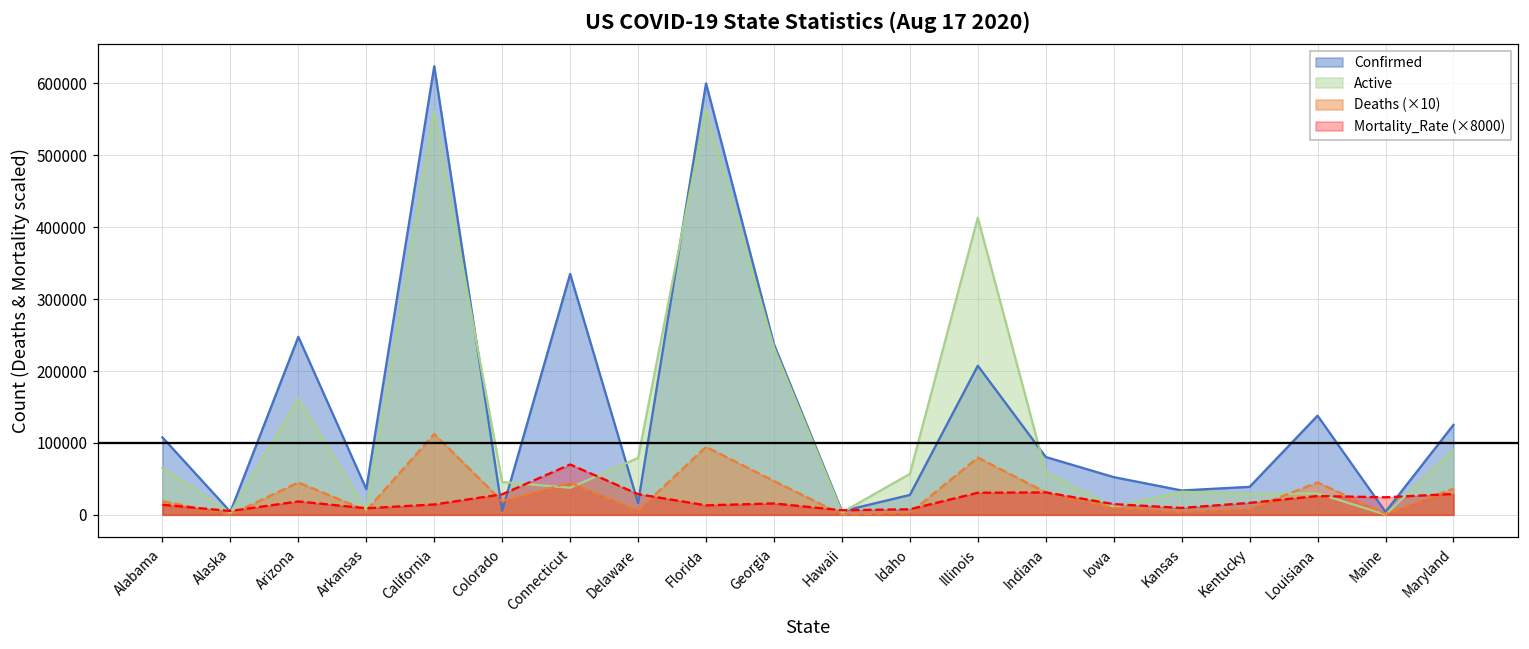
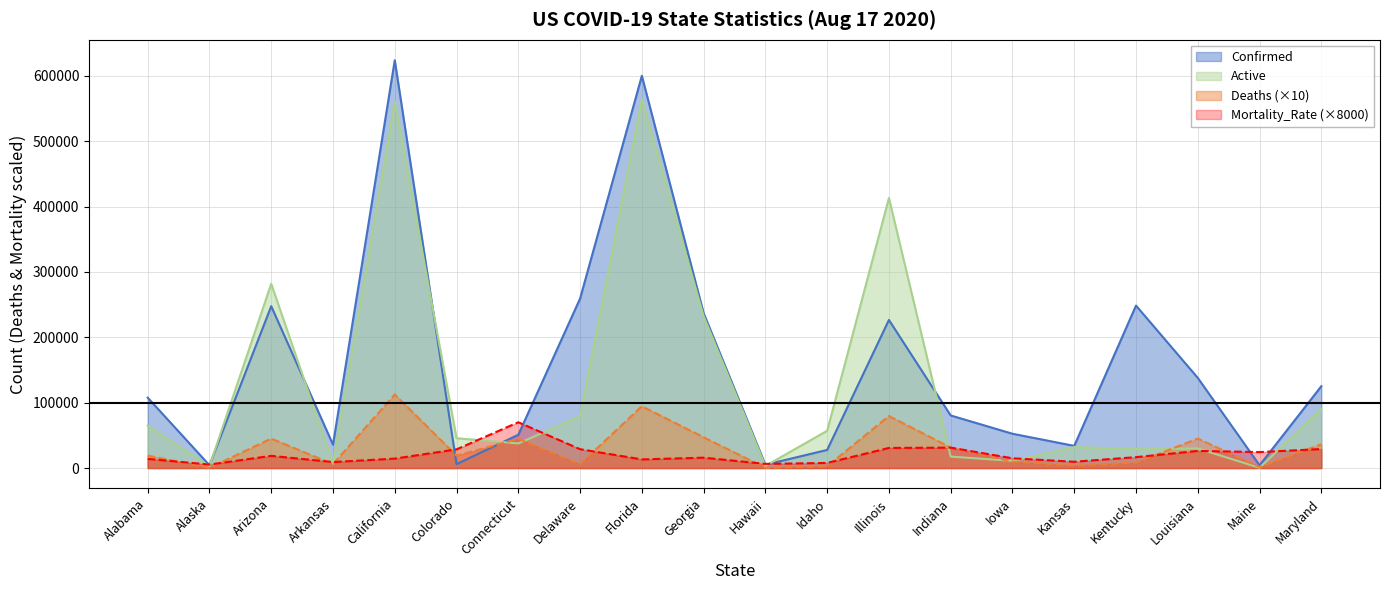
Active, Arizona: 160000 -> 280000
Confirmed, Connecticut: 340000 -> 50000
Confirmed, Delaware: 20000 -> 260000
Confirmed, Illinois: 210000 -> 230000
Active, Indiana: 60000 -> 20000
Confirmed, Kentucky: 40000 -> 250000
